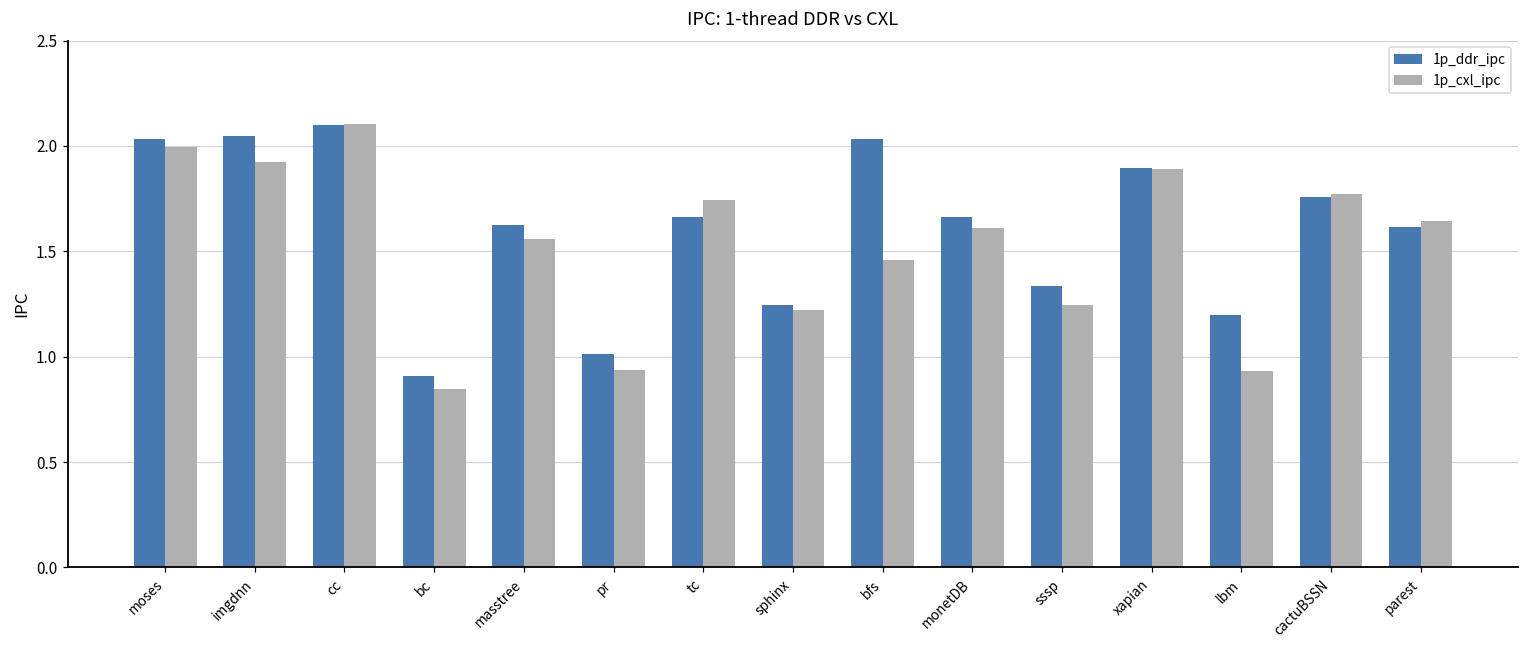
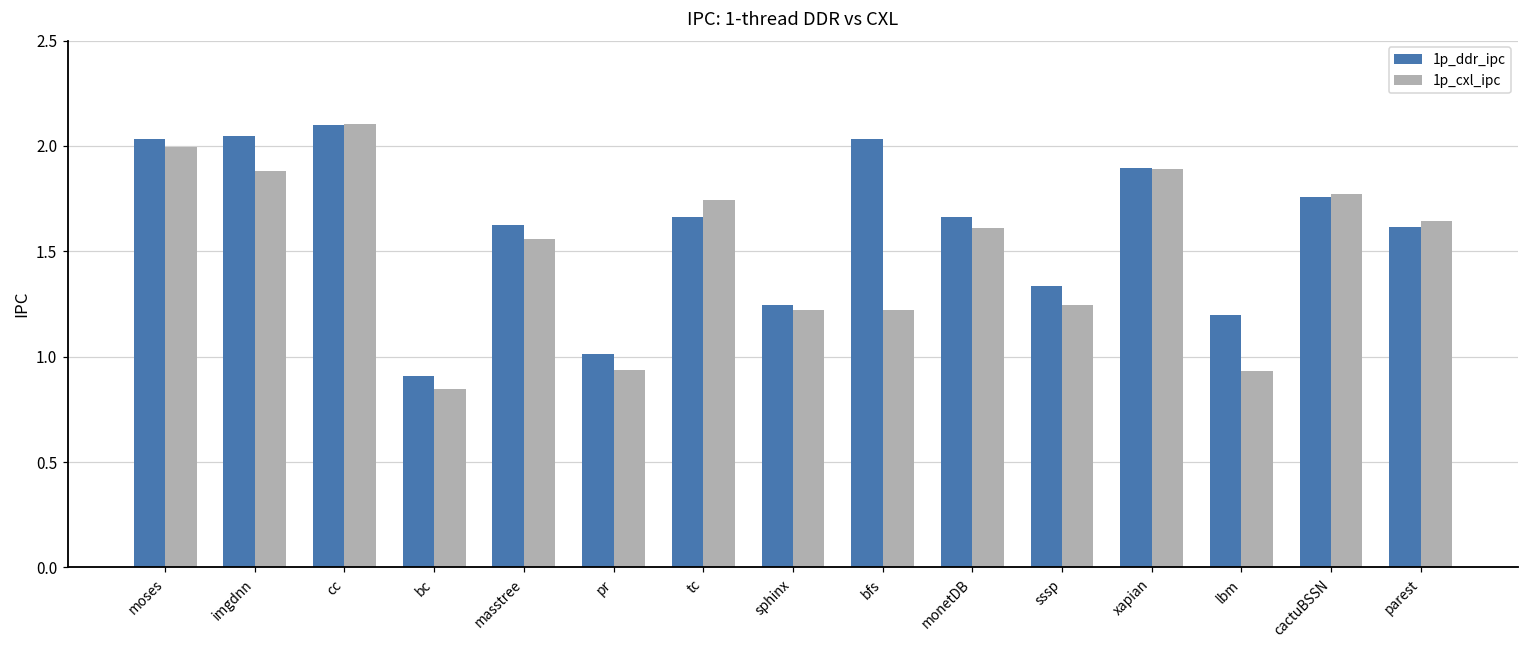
1p_cxl_ipc, imgdnn: 1.93 -> 1.88
1p_cxl_ipc, bfs: 1.46 -> 1.22
